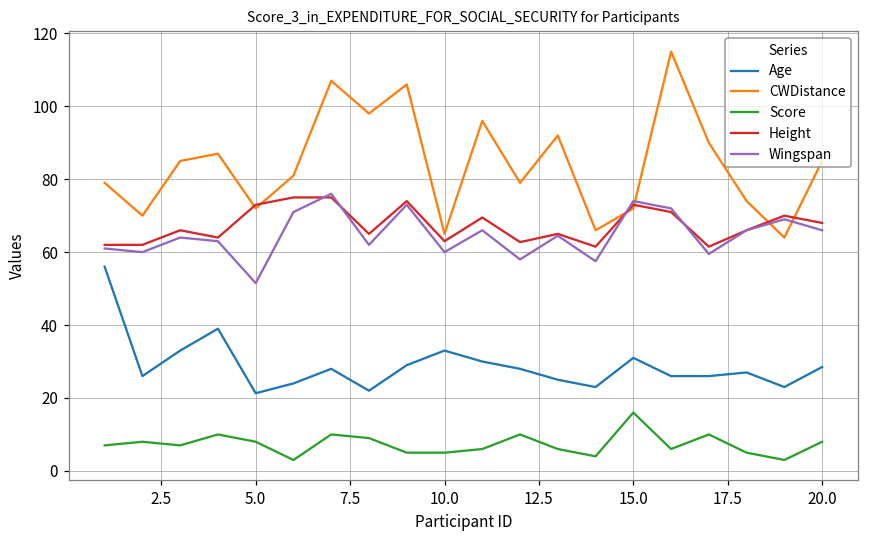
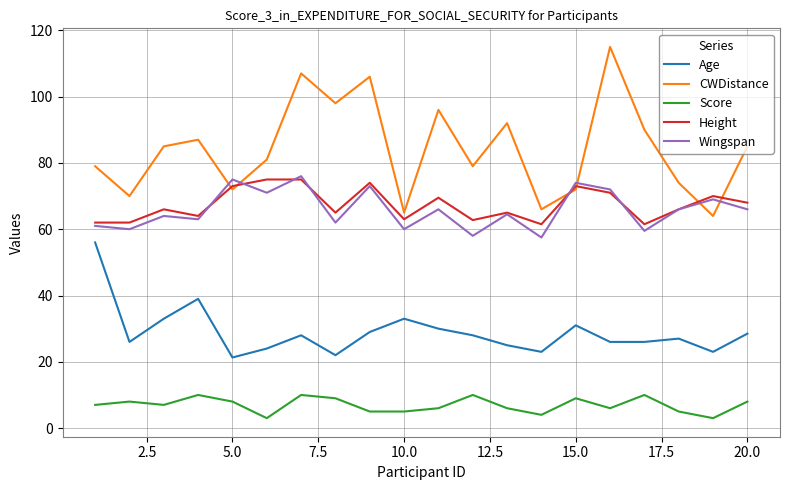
Wingspan, 5.0: 52 -> 75
Score, 15.0: 16 -> 9
